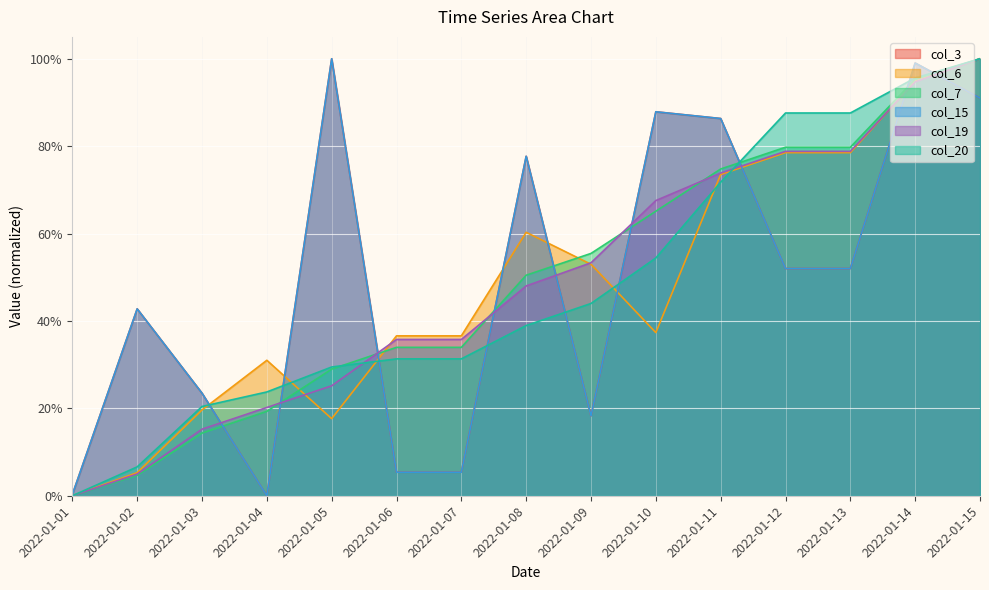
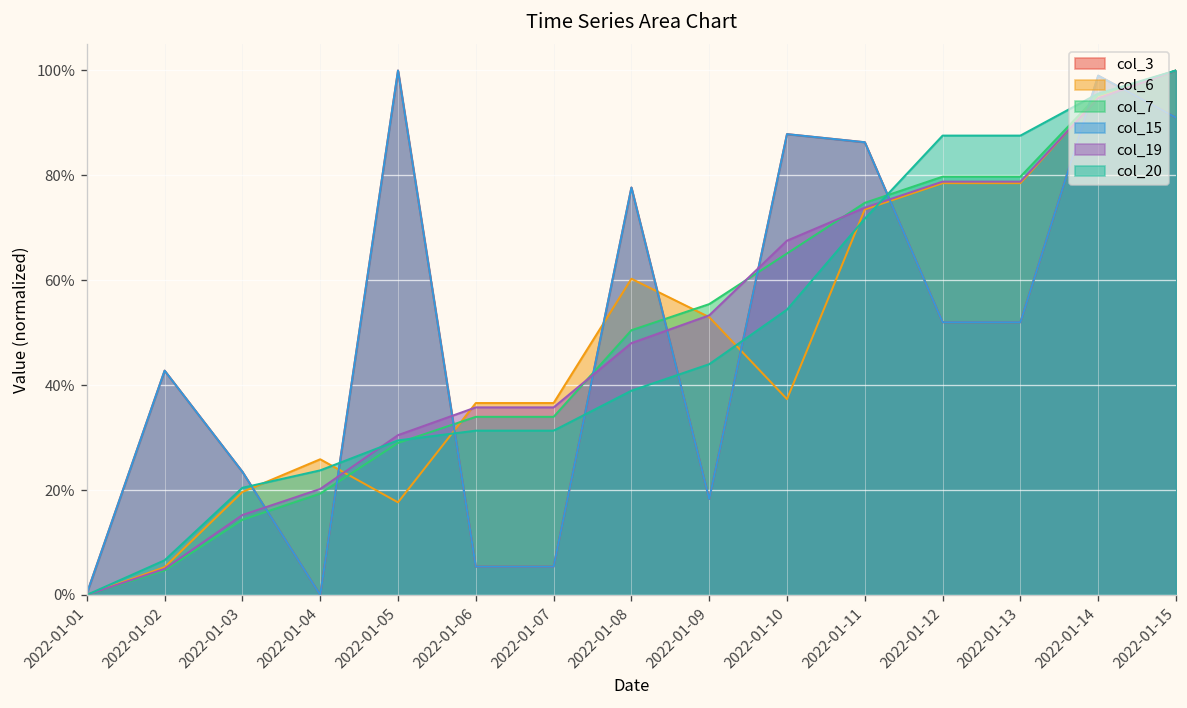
col_6, 2022-01-04: 31% -> 26%
col_19, 2022-01-05: 25% -> 30%
